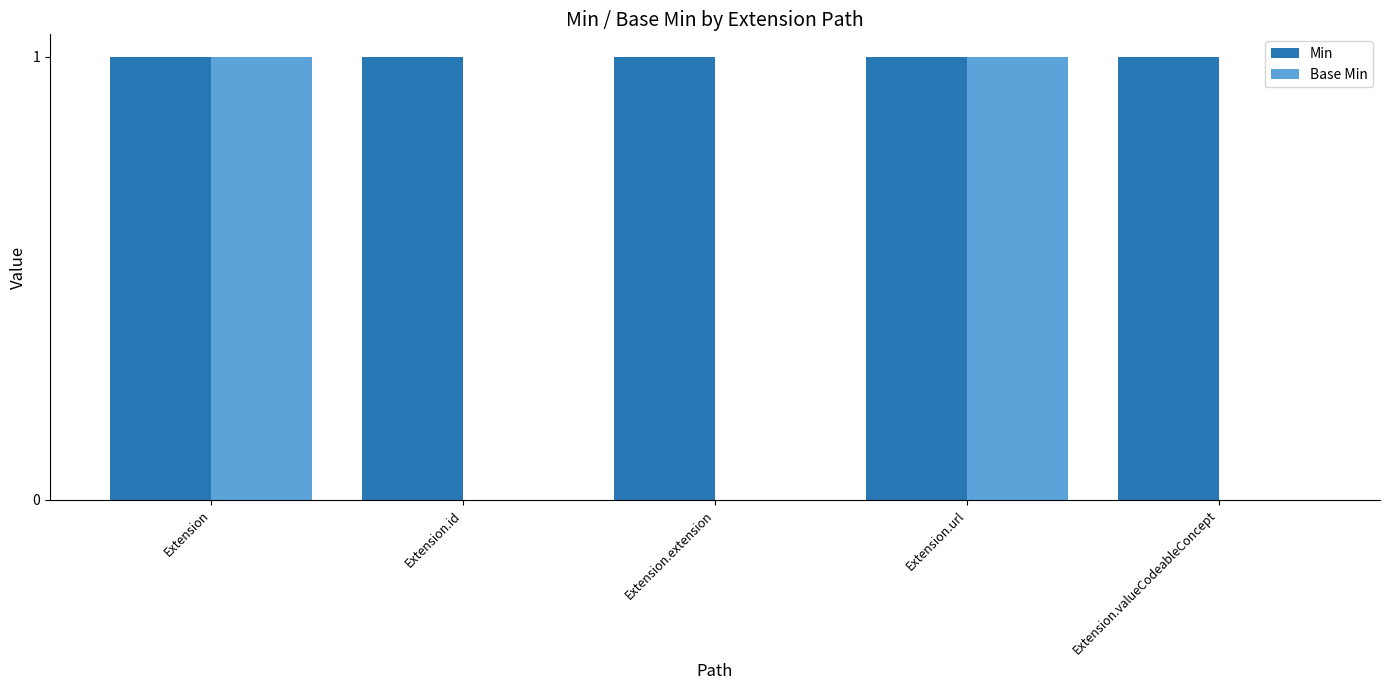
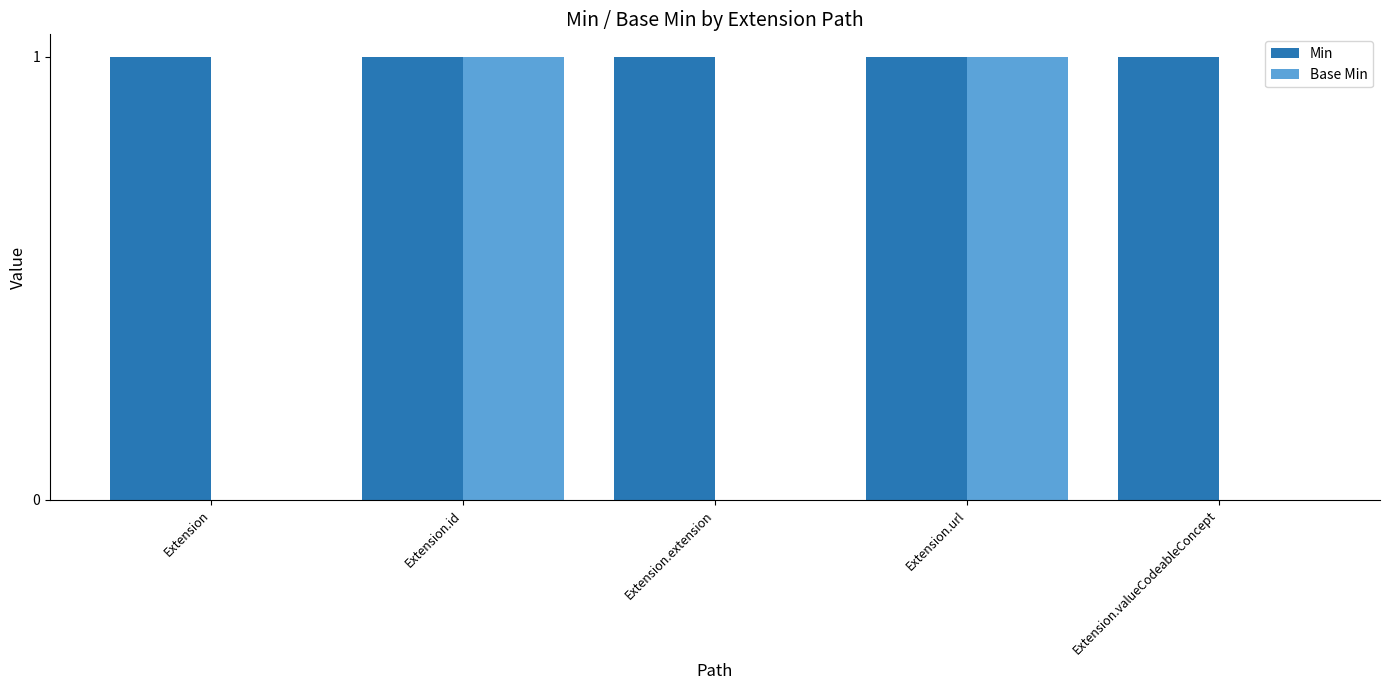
Base Min, Extension: 1 -> 0
Base Min, Extension.id: 0 -> 1
